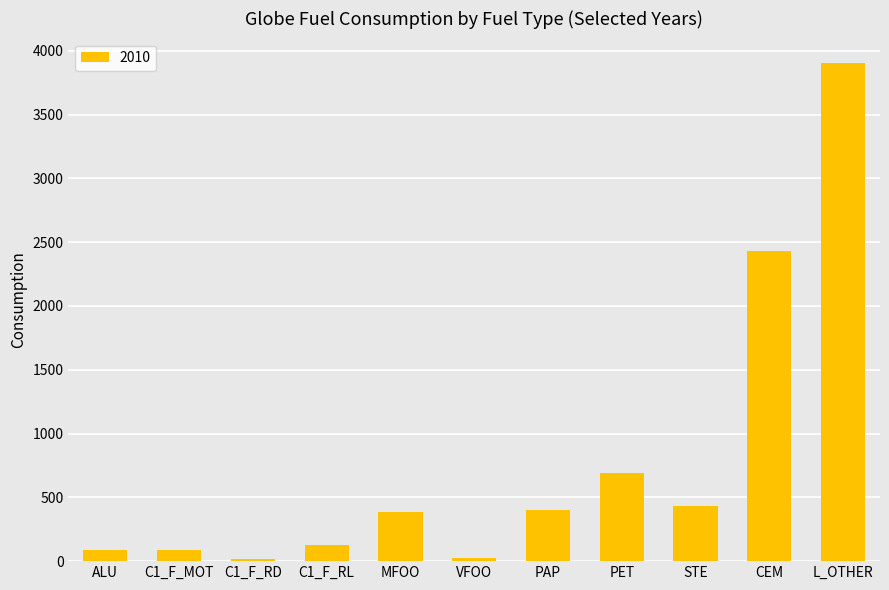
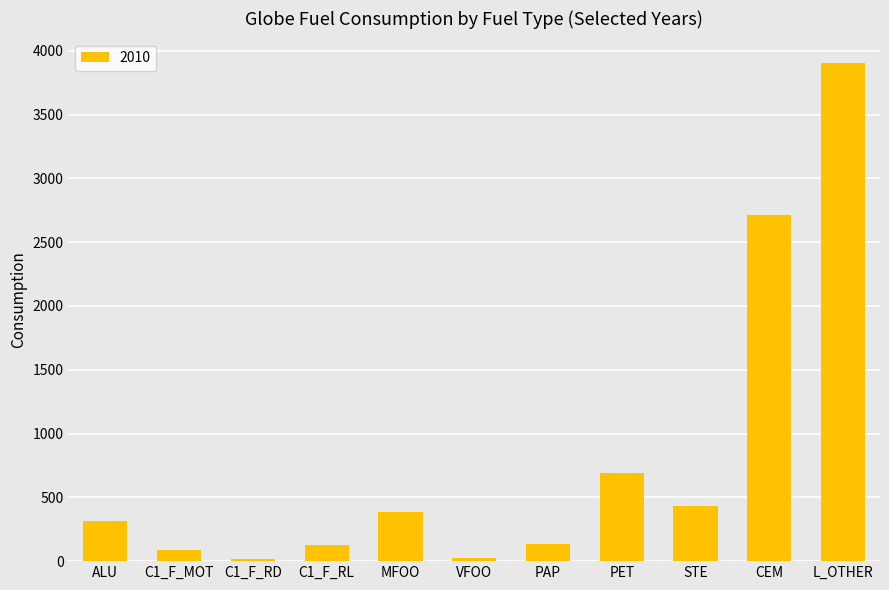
ALU: 90 -> 310
PAP: 400 -> 140
CEM: 2430 -> 2710
